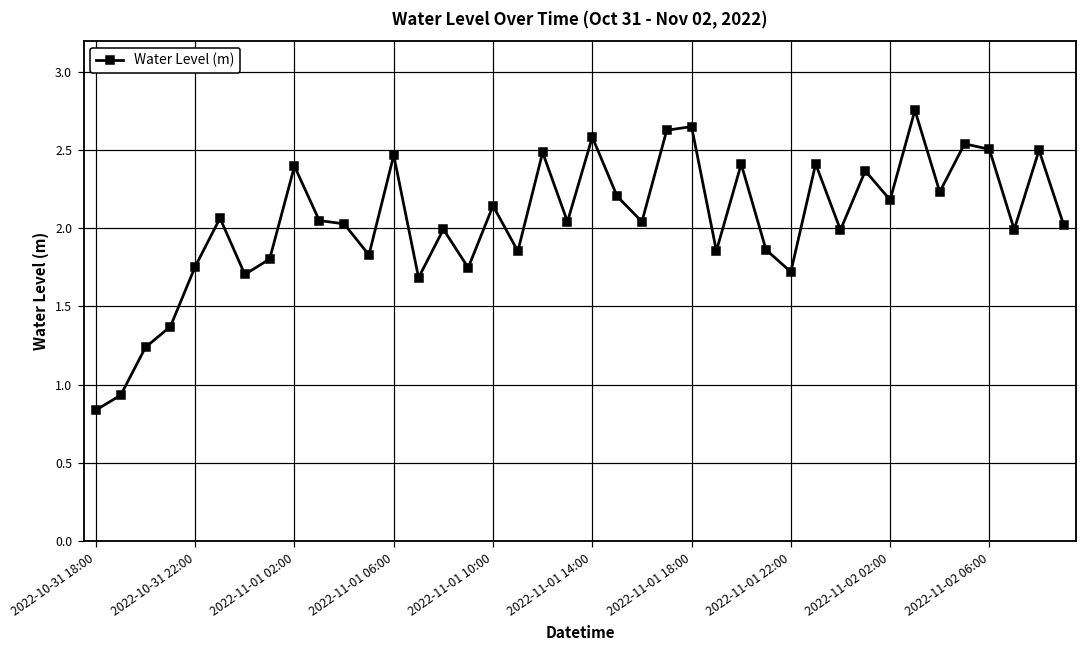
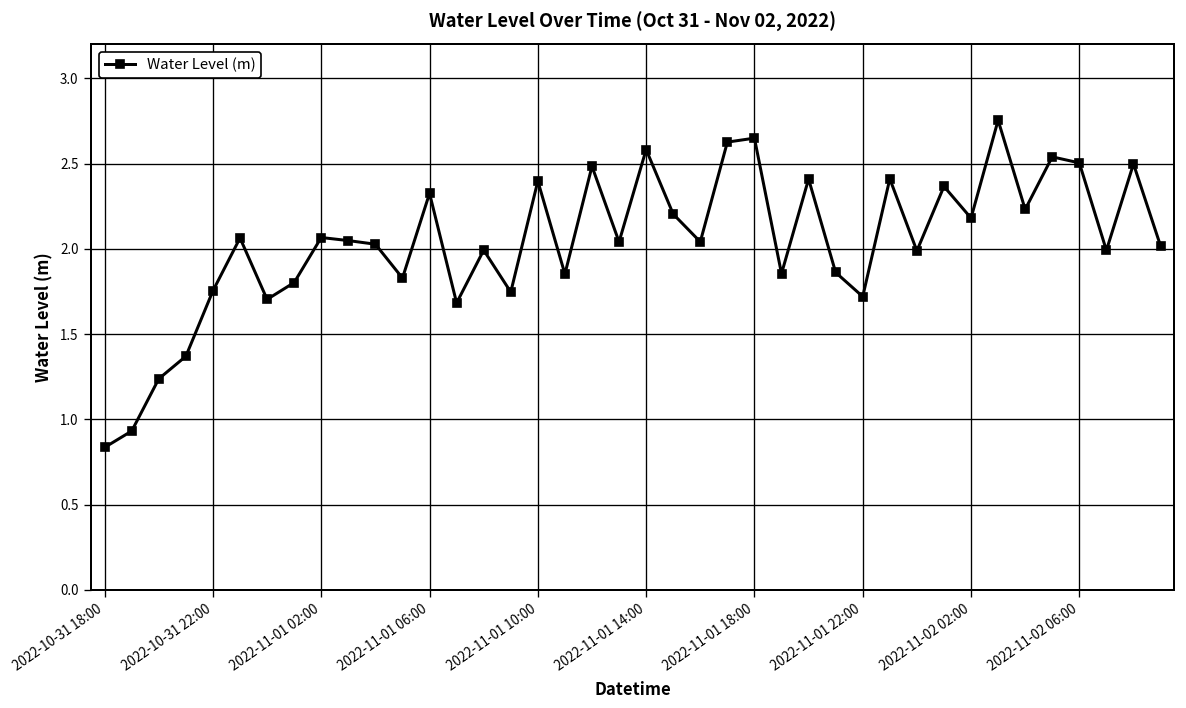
2022-11-01 02:00: 2.40 -> 2.07
2022-11-01 06:00: 2.47 -> 2.33
2022-11-01 10:00: 2.14 -> 2.40
